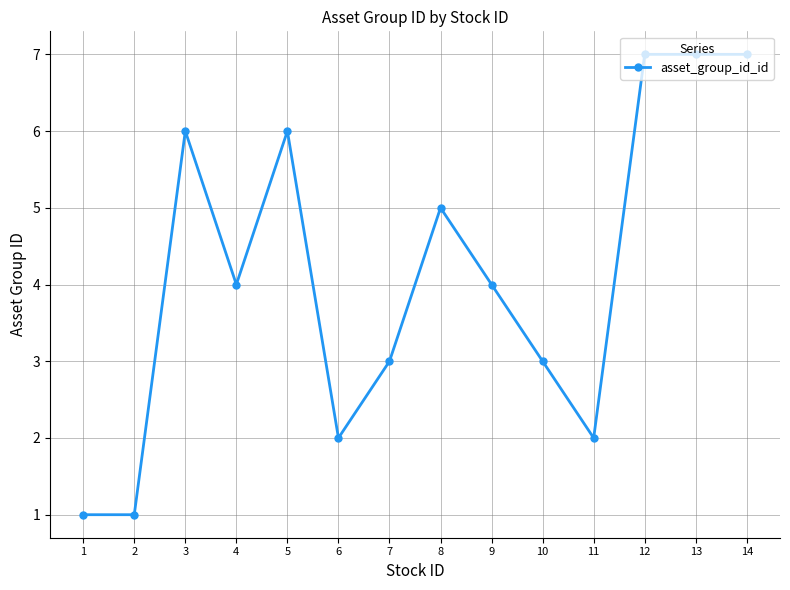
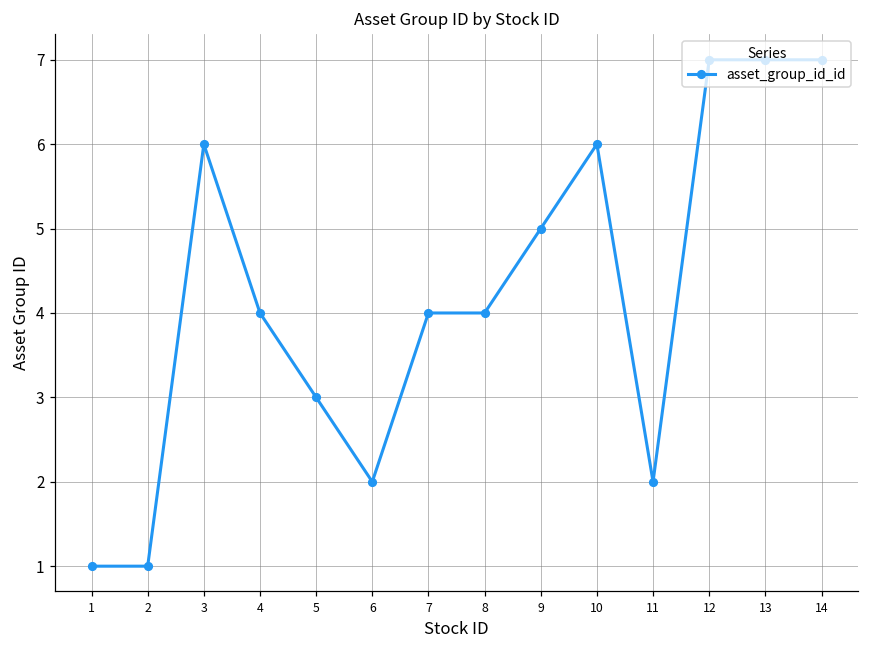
5: 6 -> 3
7: 3 -> 4
8: 5 -> 4
9: 4 -> 5
10: 3 -> 6
